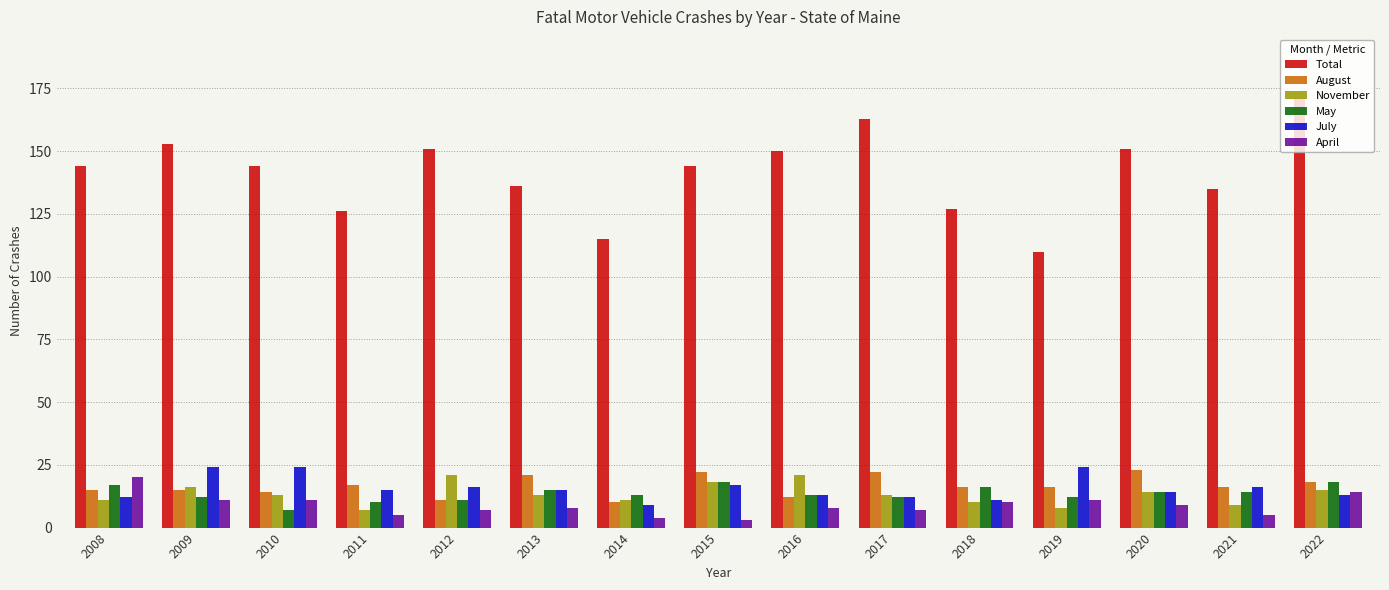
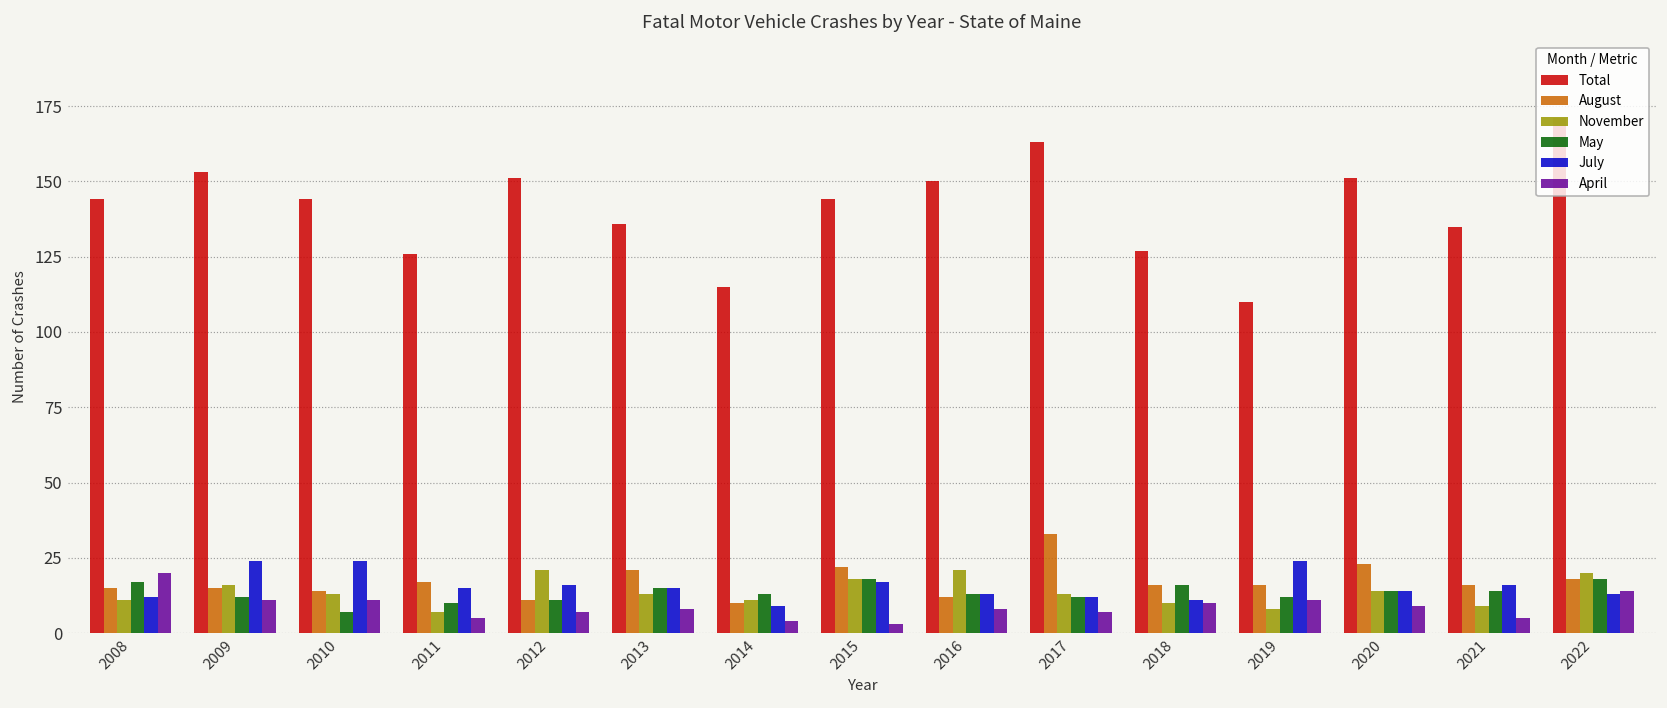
August, 2017: 22 -> 33
November, 2022: 15 -> 20
